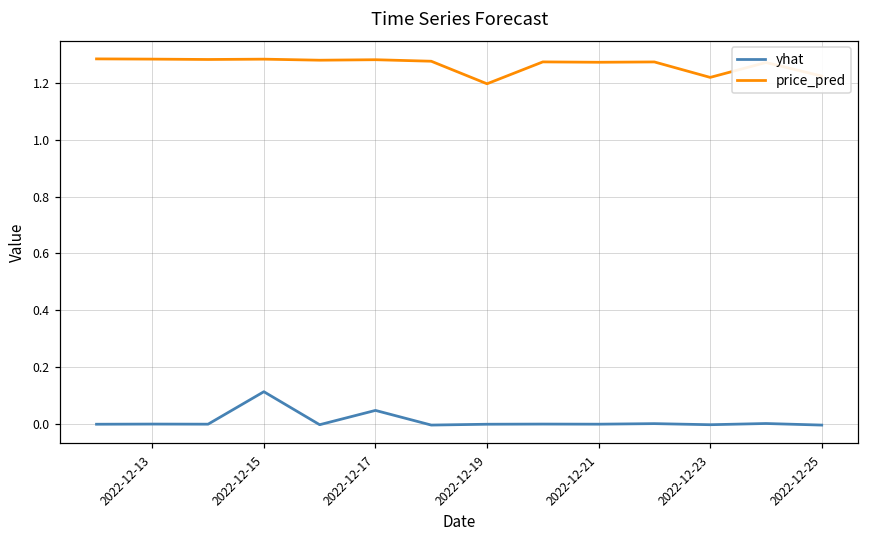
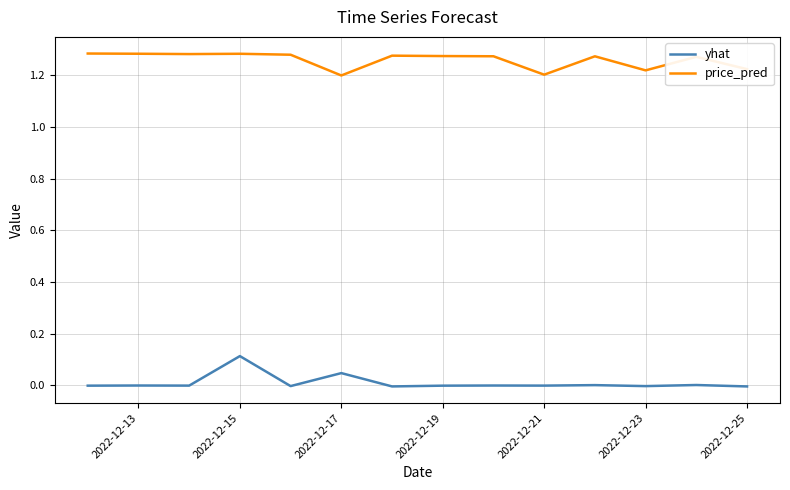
price_pred, 2022-12-17: 1.28 -> 1.20
price_pred, 2022-12-19: 1.20 -> 1.27
price_pred, 2022-12-21: 1.27 -> 1.20
